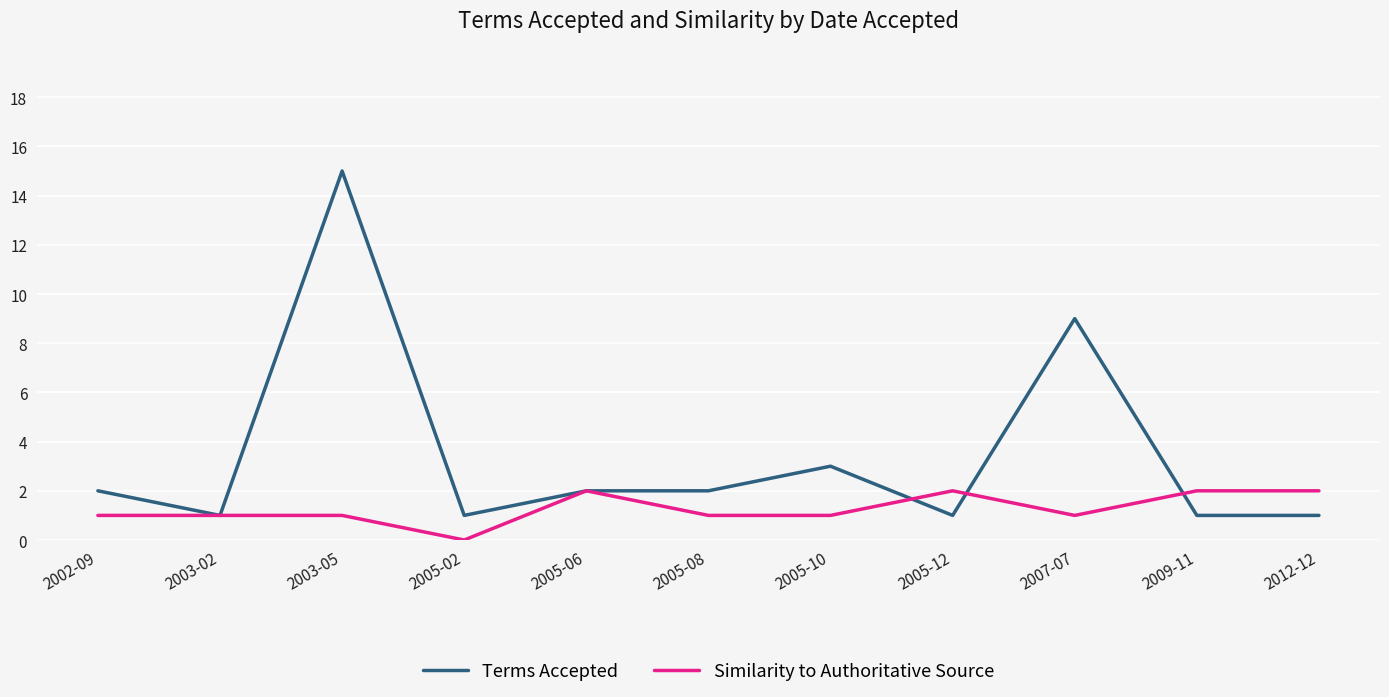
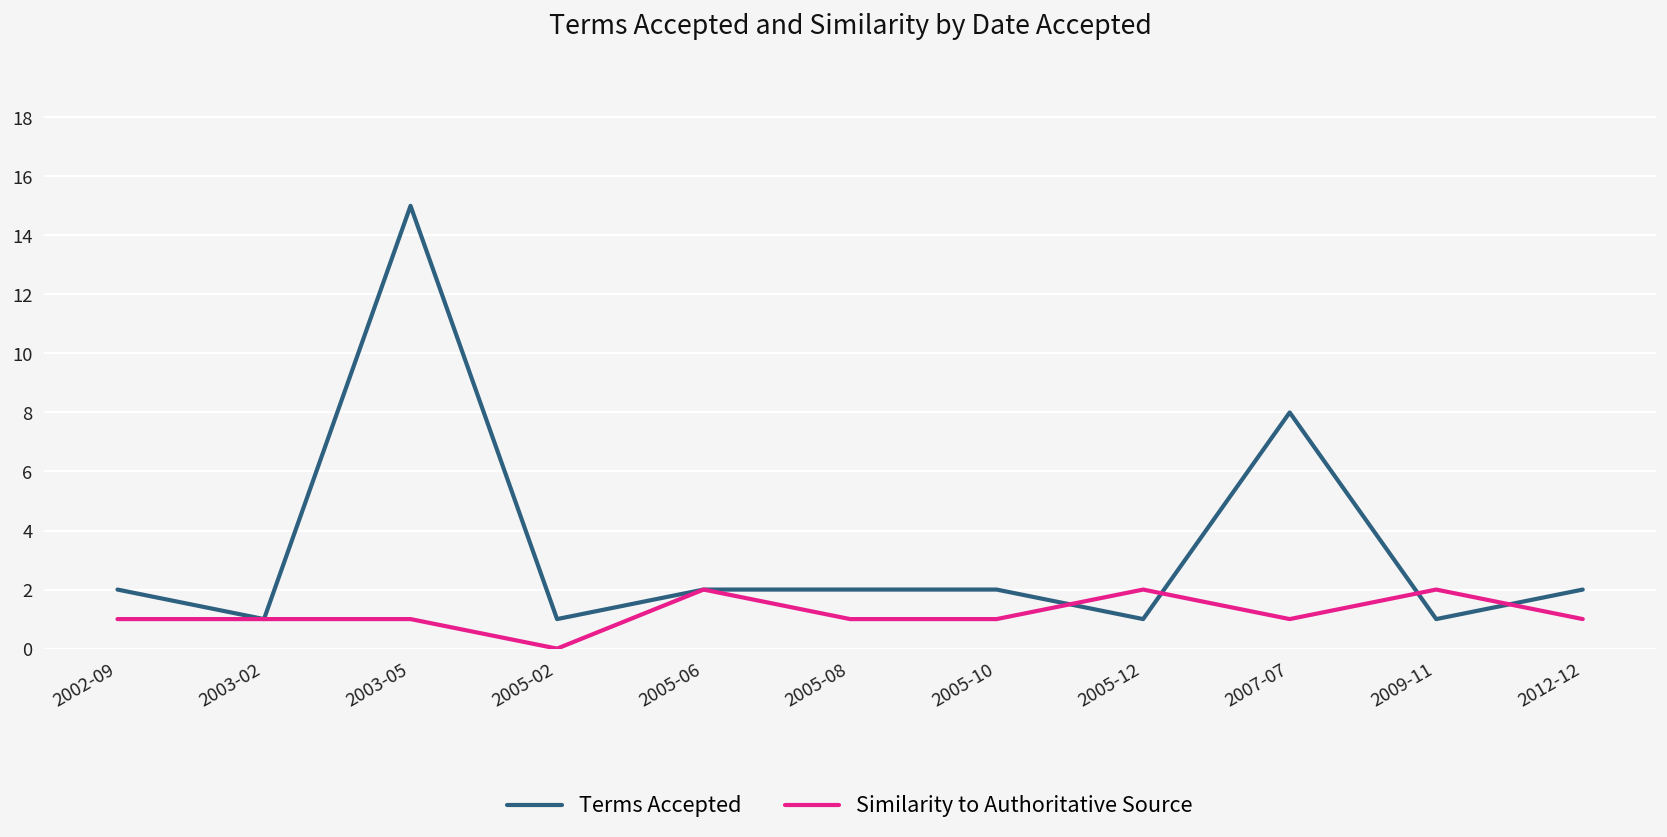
Terms Accepted, 2005-10: 3 -> 2
Terms Accepted, 2007-07: 9 -> 8
Terms Accepted, 2012-12: 1 -> 2
Similarity to Authoritative Source, 2012-12: 2 -> 1
